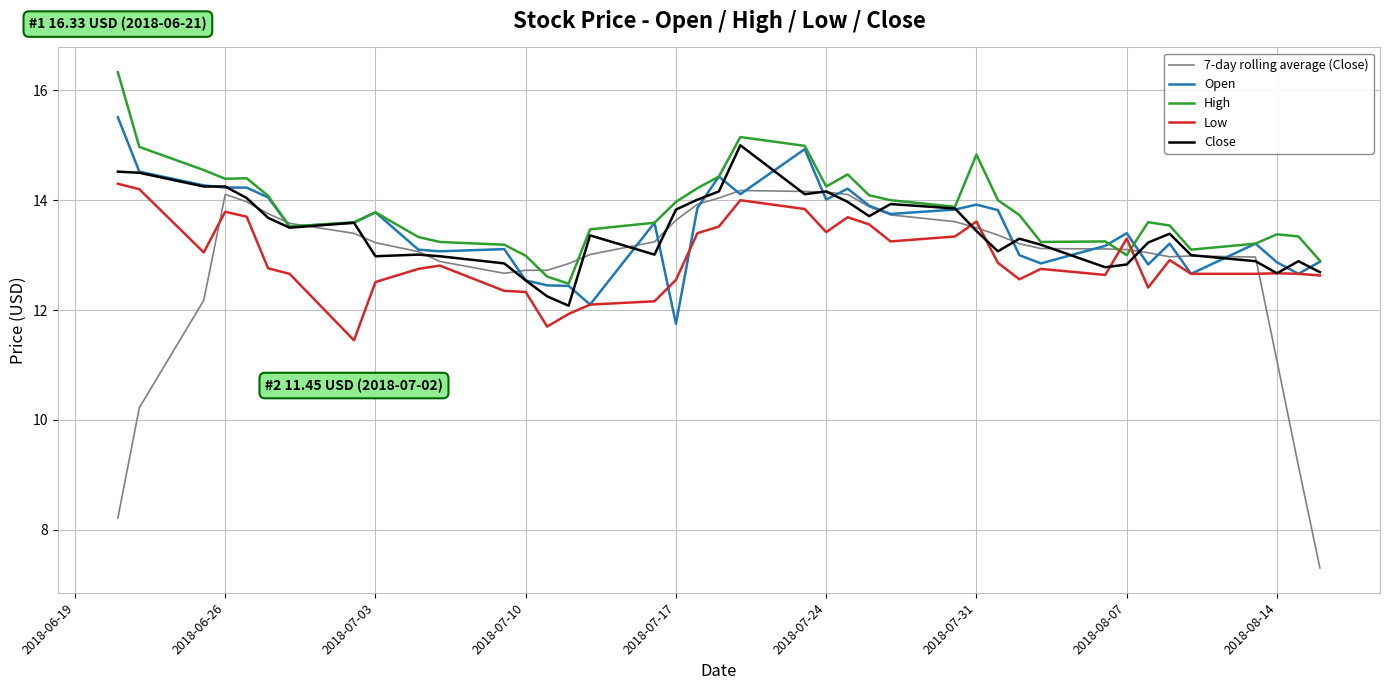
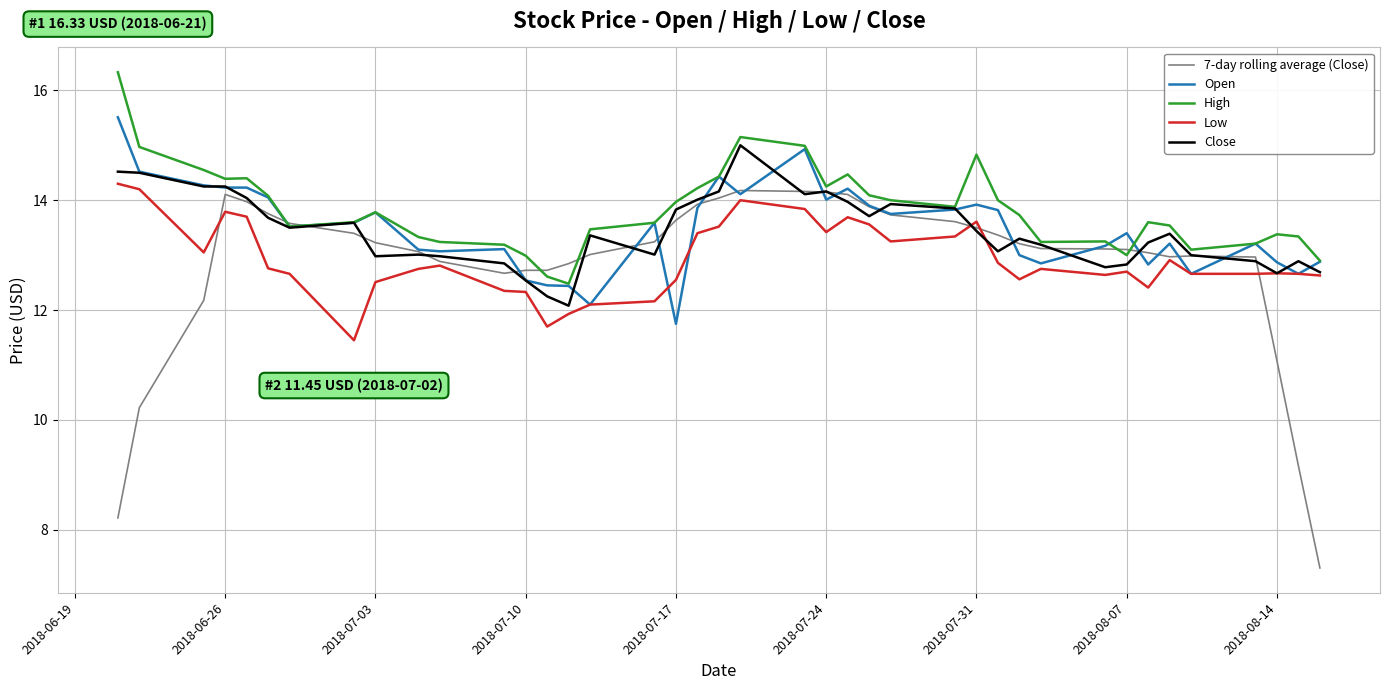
Low, 2018-08-07: 13.3 -> 12.7
